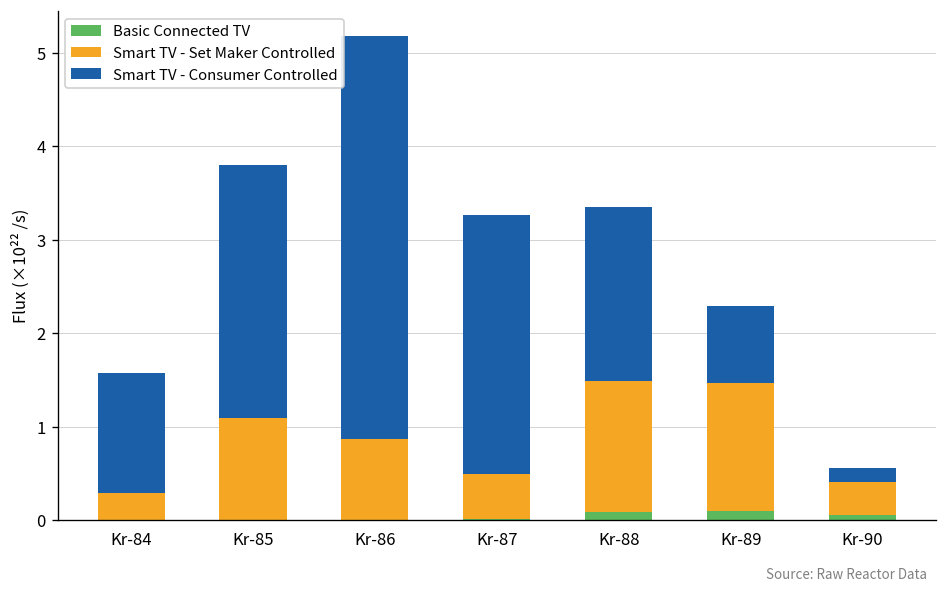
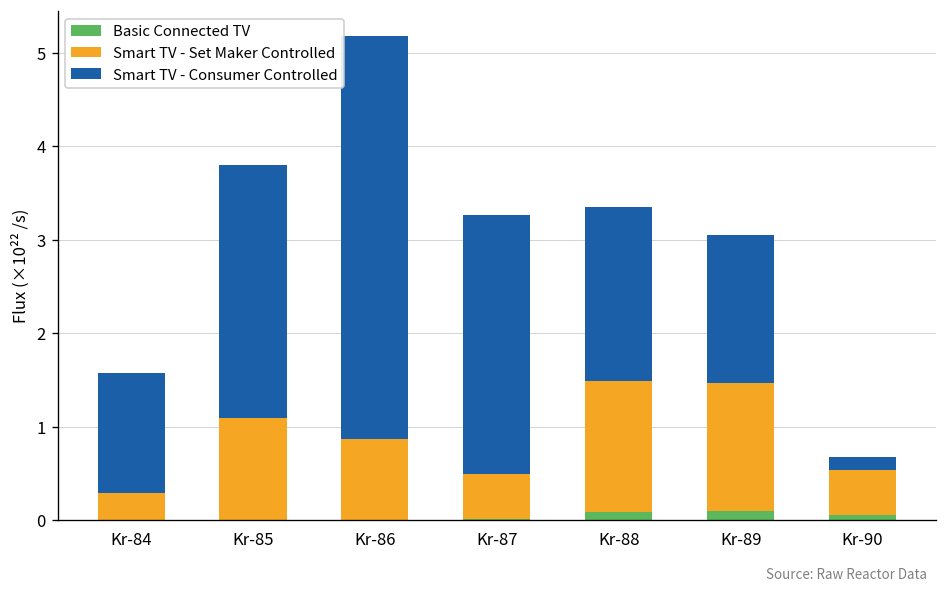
Smart TV - Consumer Controlled, Kr-89: 0.8 -> 1.6
Smart TV - Set Maker Controlled, Kr-90: 0.4 -> 0.5
